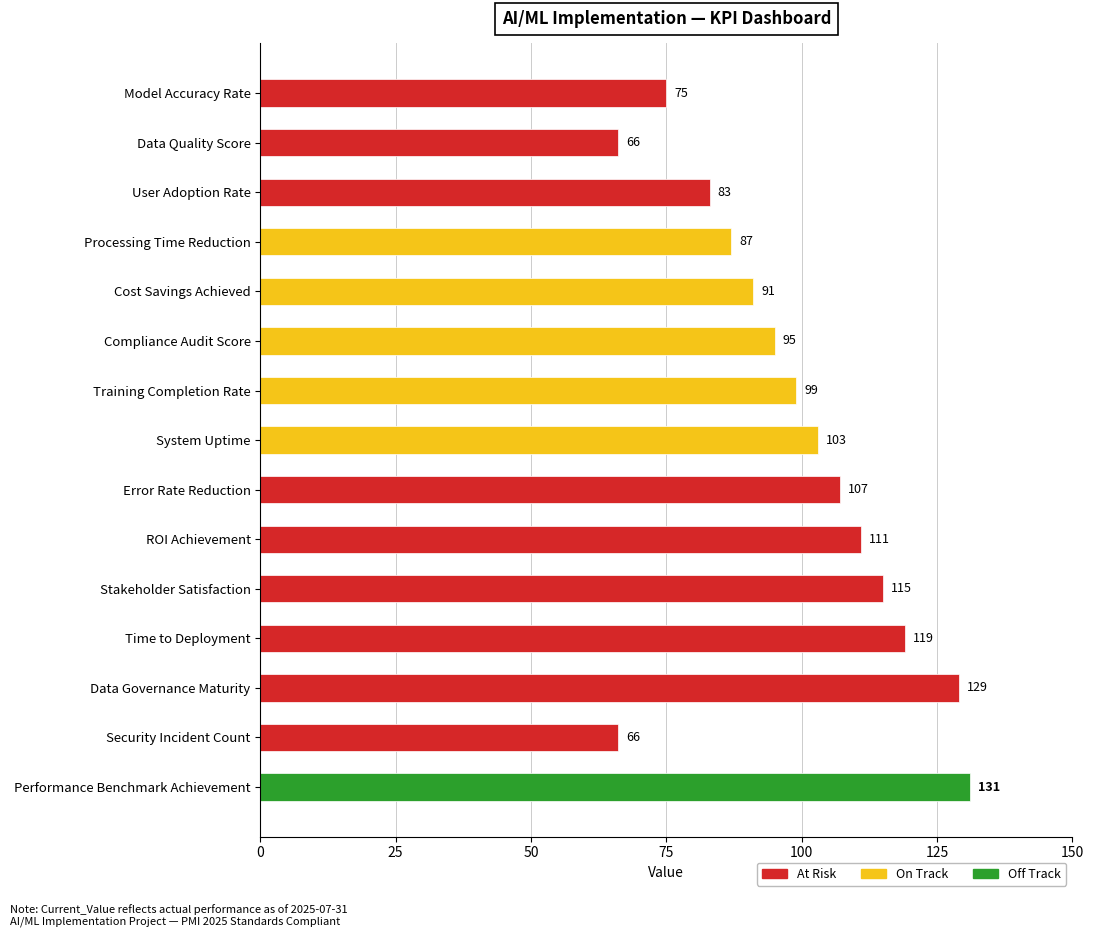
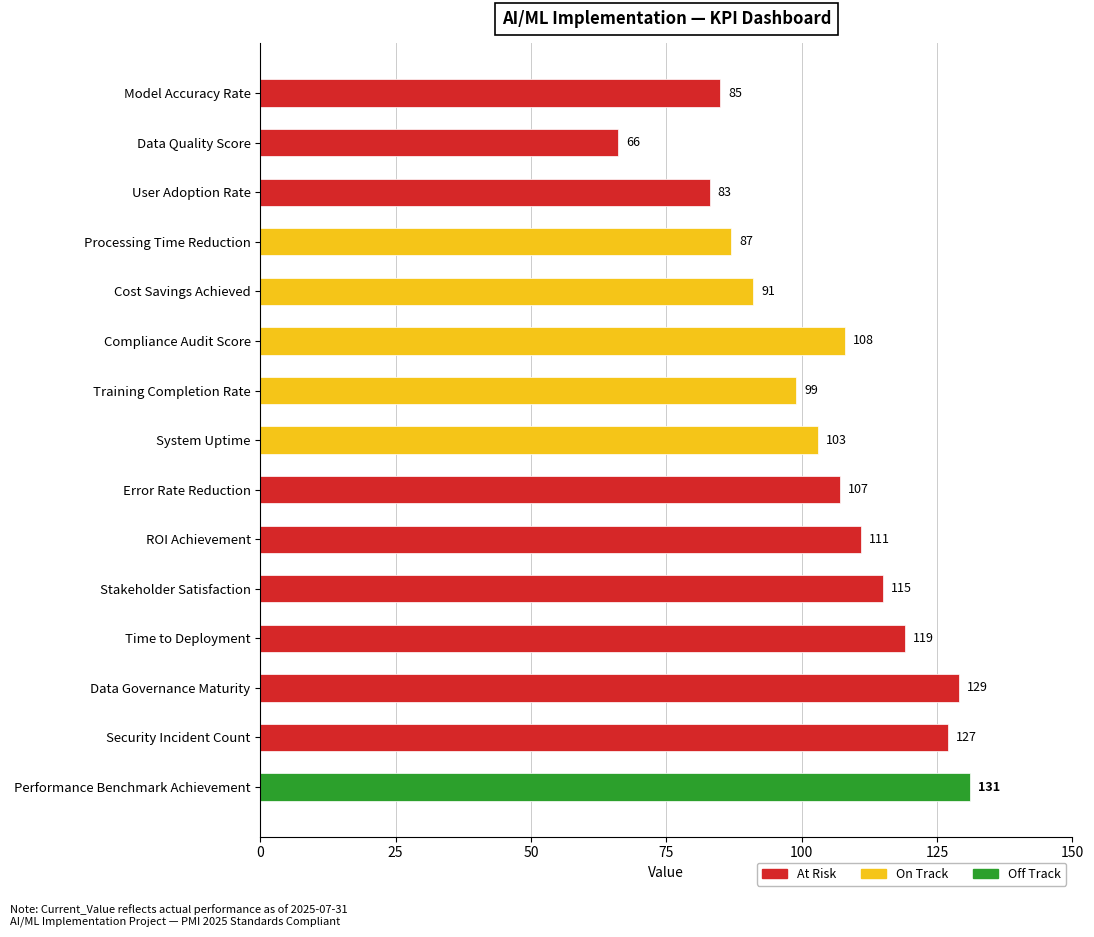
Model Accuracy Rate: 75 -> 85
Compliance Audit Score: 95 -> 108
Security Incident Count: 66 -> 127
